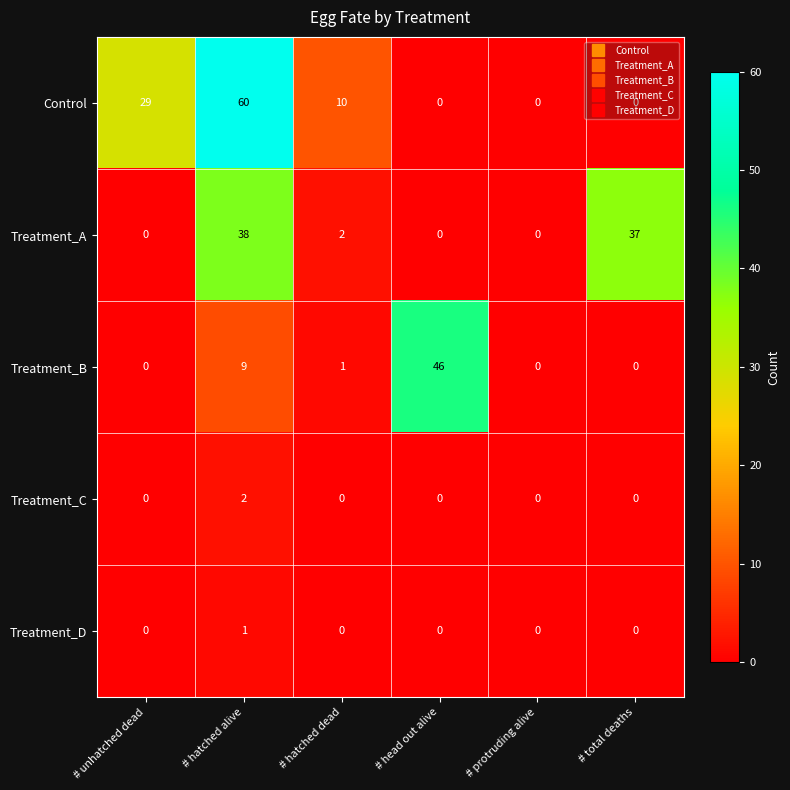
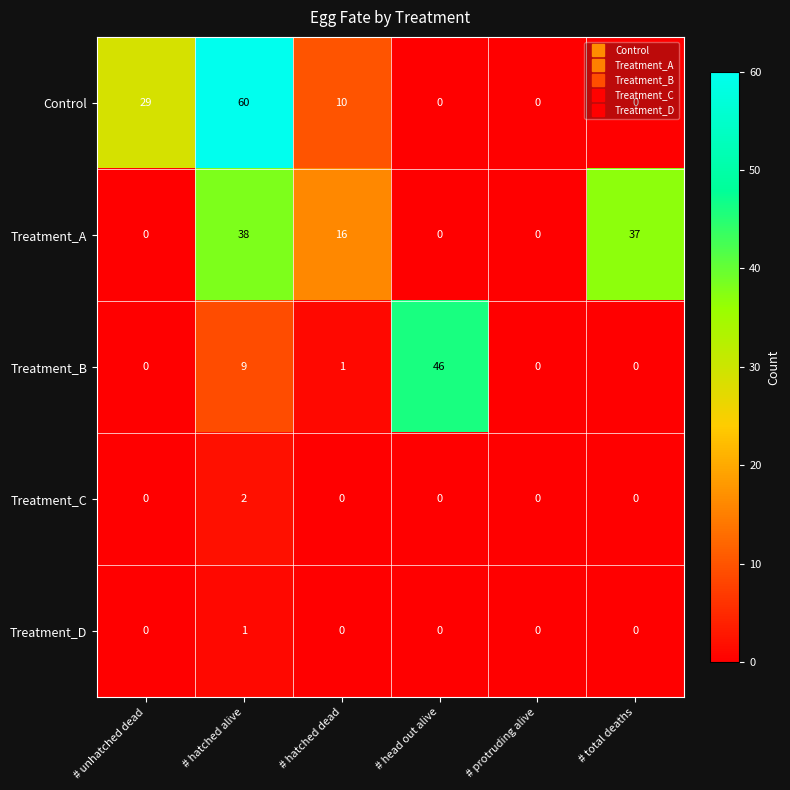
Treatment_A, # hatched dead: 2 -> 16
